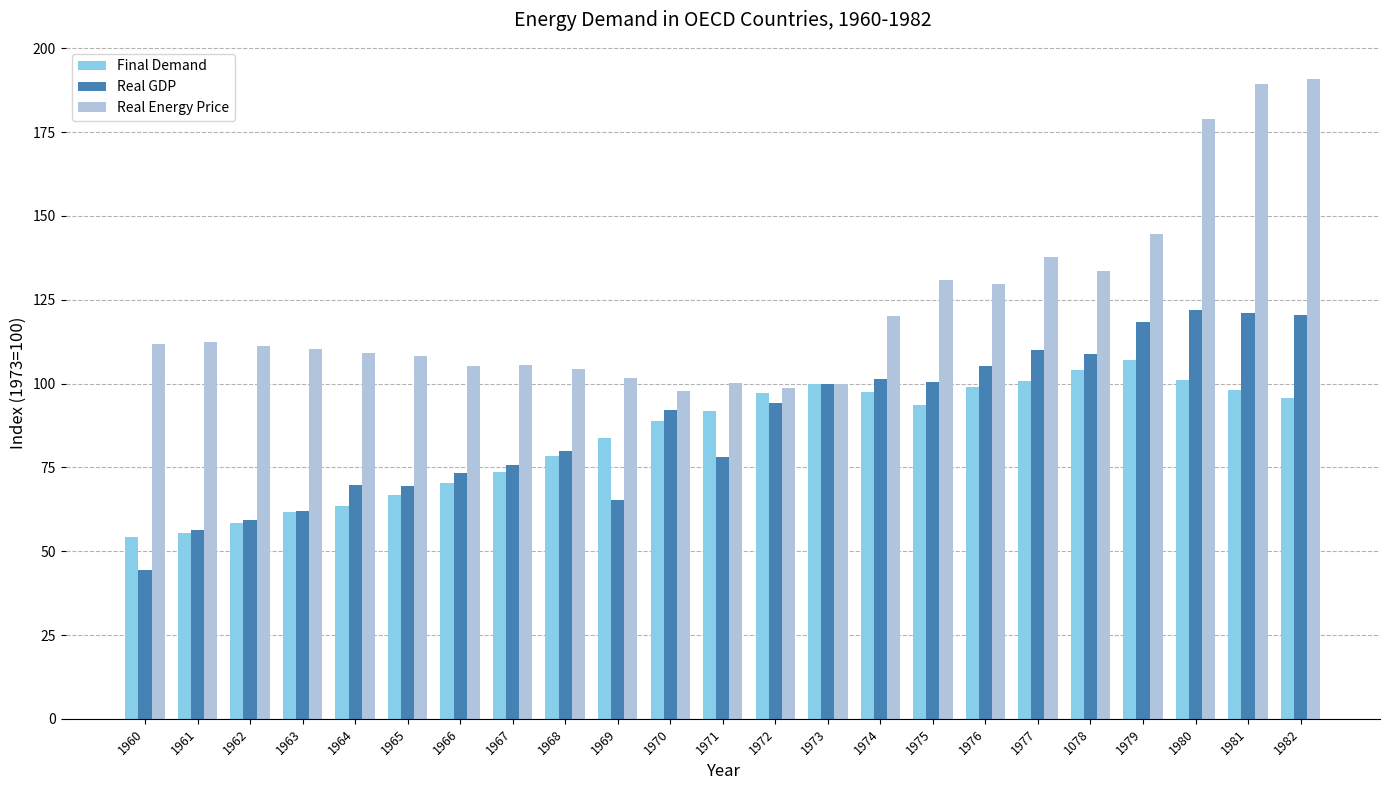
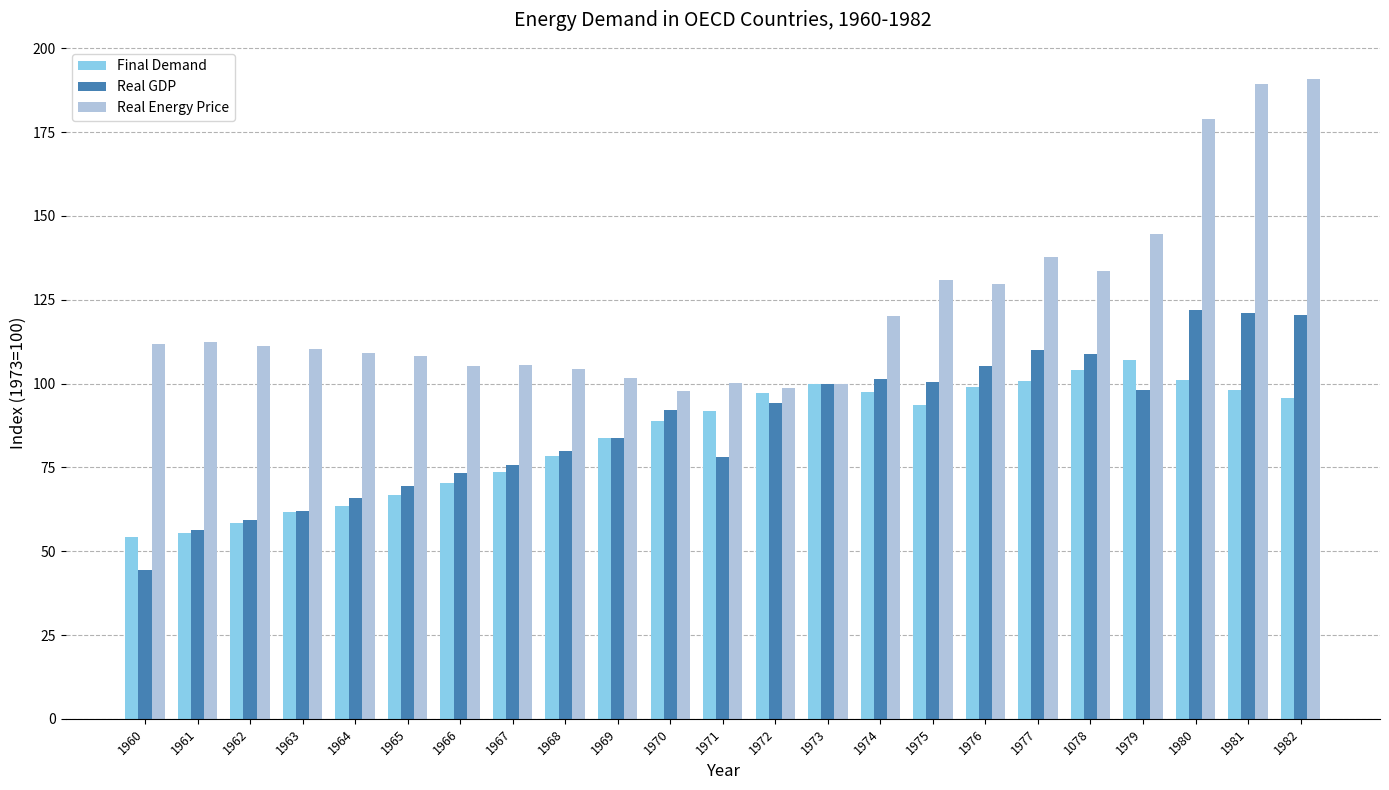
Real GDP, 1964: 70 -> 66
Real GDP, 1969: 65 -> 84
Real GDP, 1979: 118 -> 98
